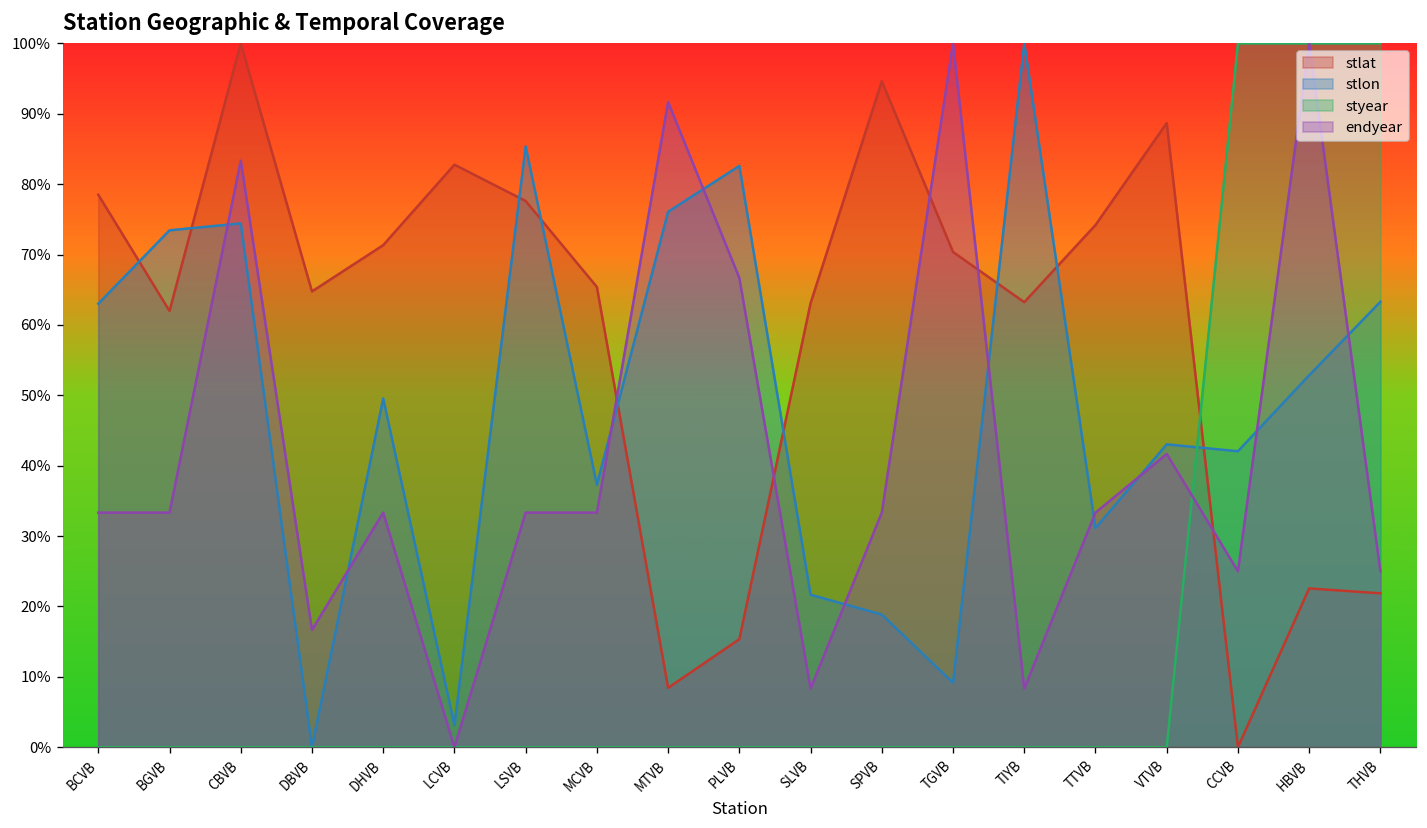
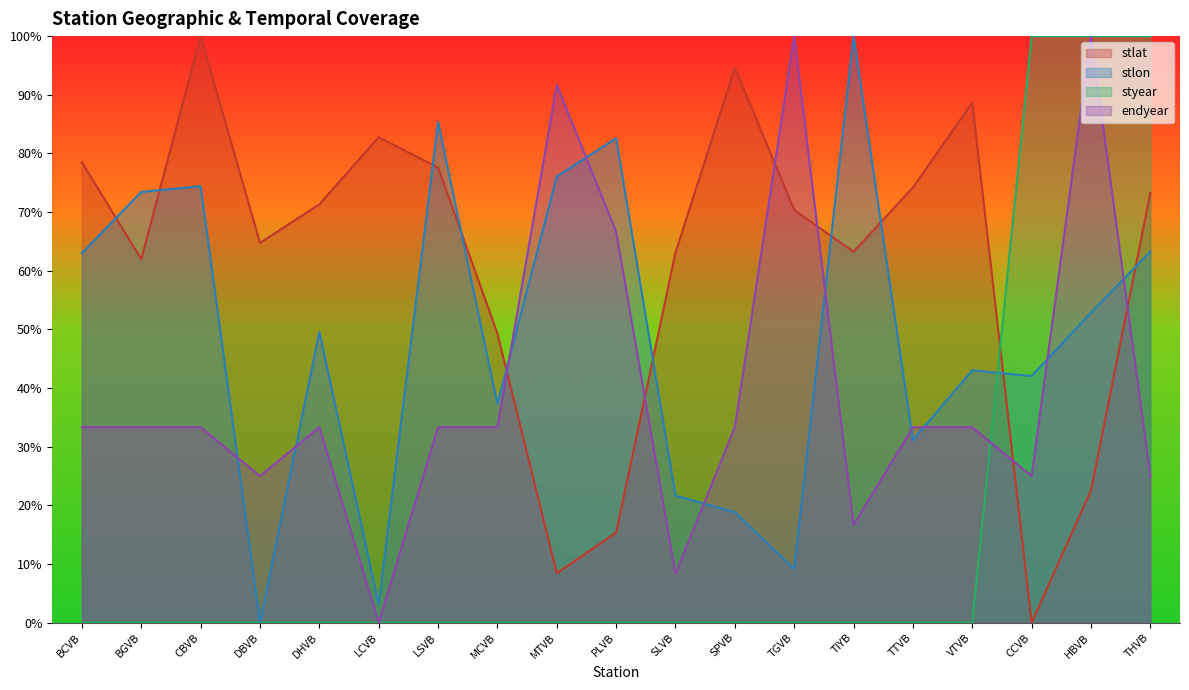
endyear, CBVB: 83% -> 33%
endyear, DBVB: 17% -> 25%
stlat, MCVB: 65% -> 49%
endyear, TIYB: 8% -> 17%
endyear, VTVB: 42% -> 33%
stlat, THVB: 22% -> 73%
